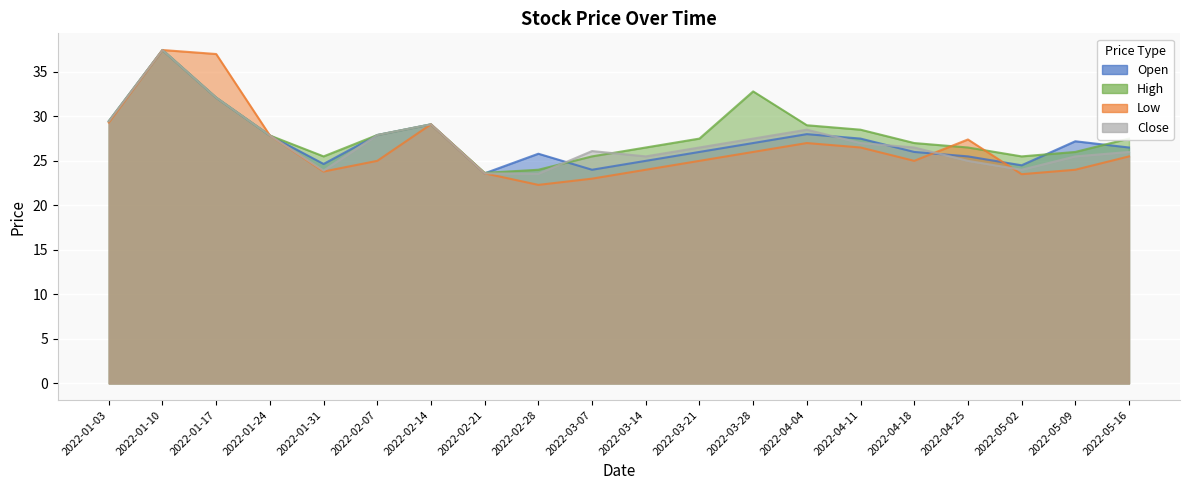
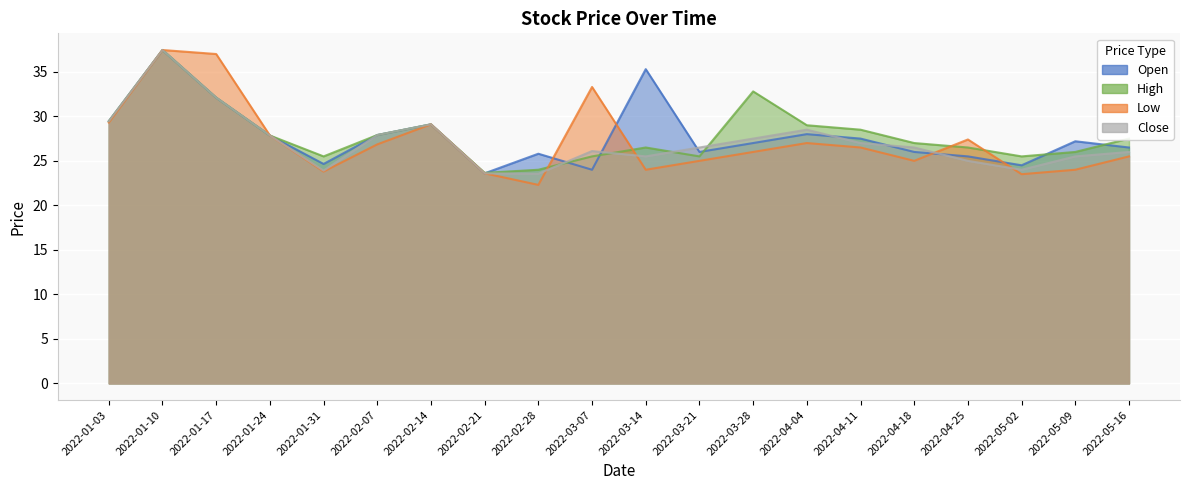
Low, 2022-02-07: 25 -> 27
Low, 2022-03-07: 23 -> 33
Open, 2022-03-14: 25 -> 35
High, 2022-03-21: 28 -> 26
